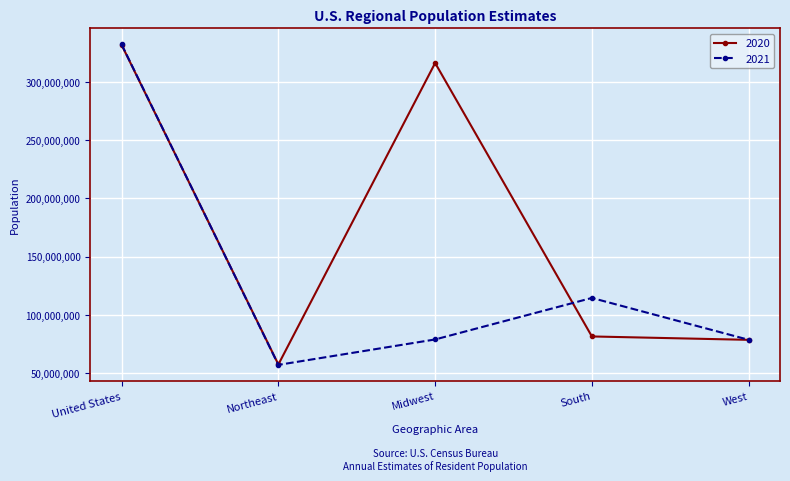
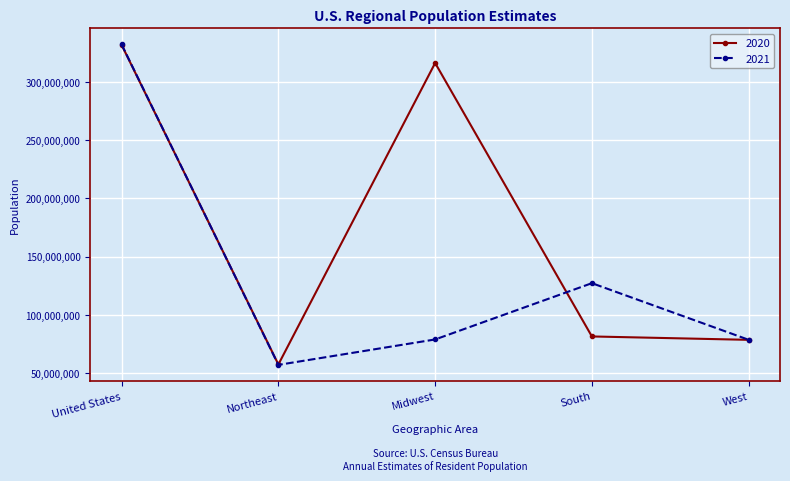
2021, South: 115,000,000 -> 127,000,000
